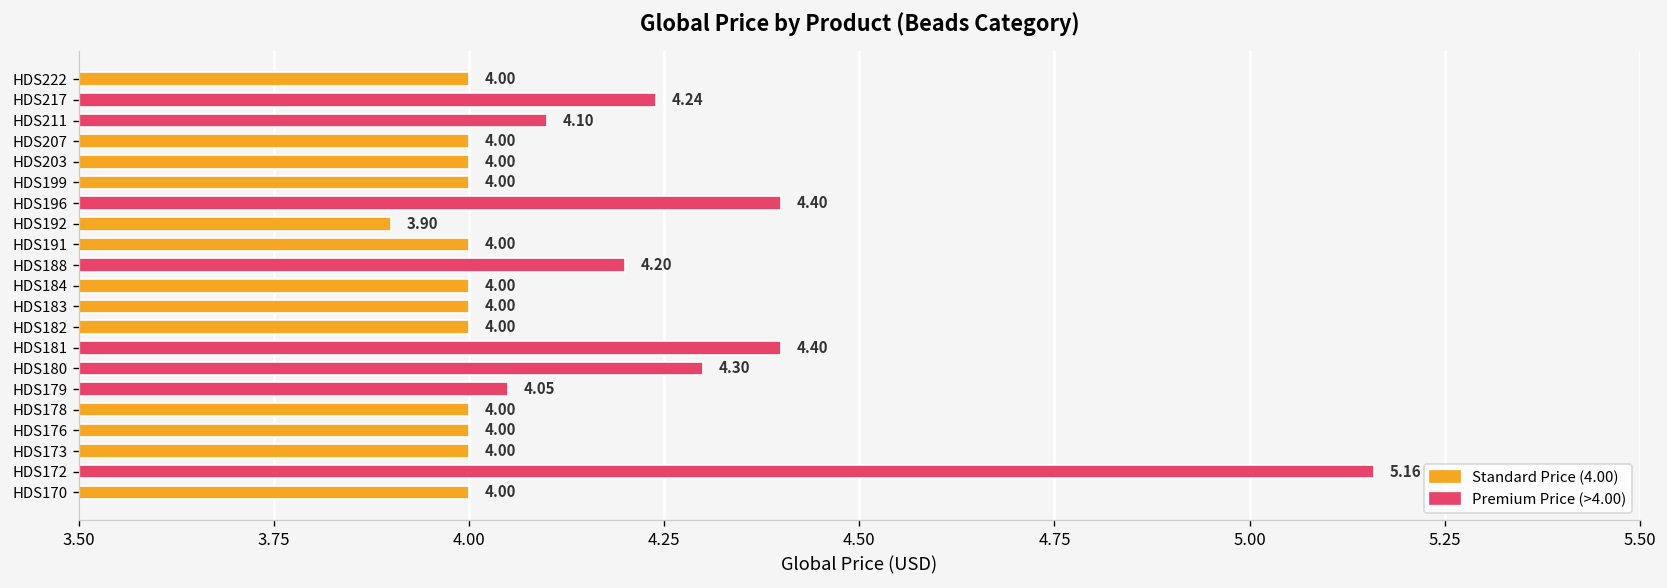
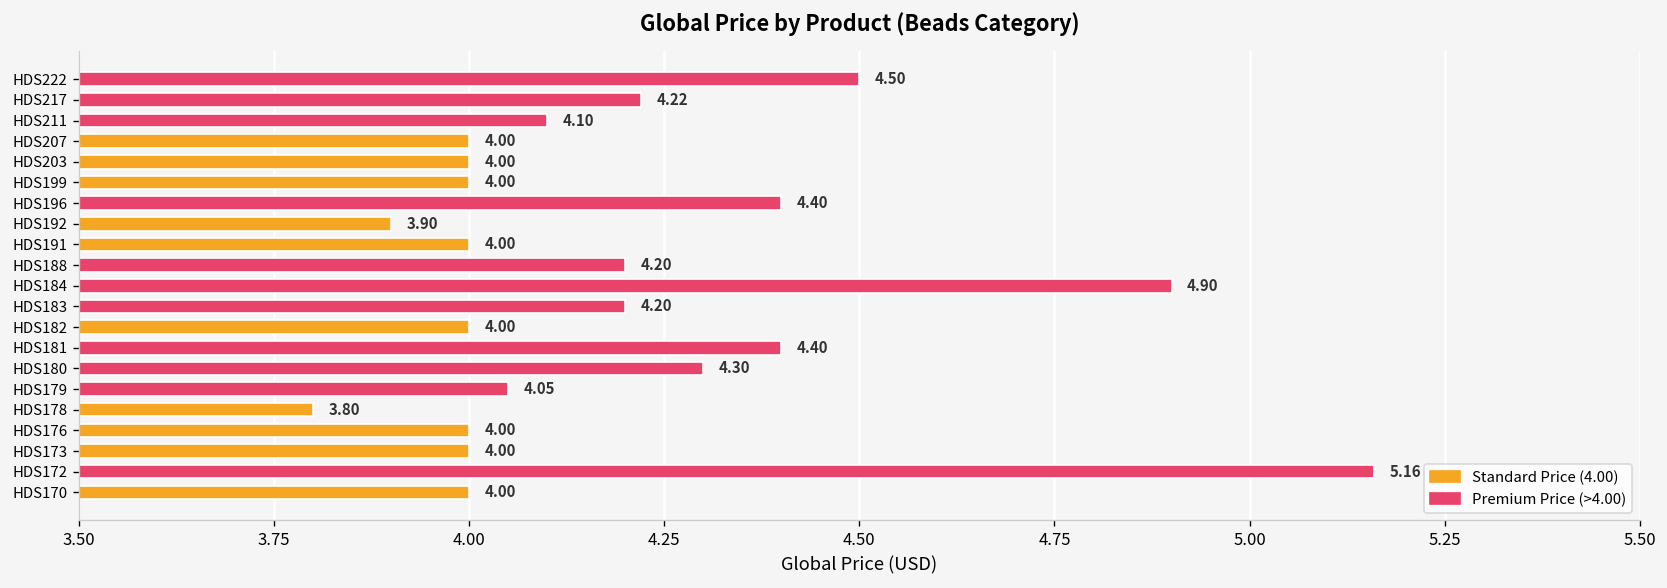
HDS222: 4.00 -> 4.50
HDS217: 4.24 -> 4.22
HDS184: 4.00 -> 4.90
HDS183: 4.00 -> 4.20
HDS178: 4.00 -> 3.80
